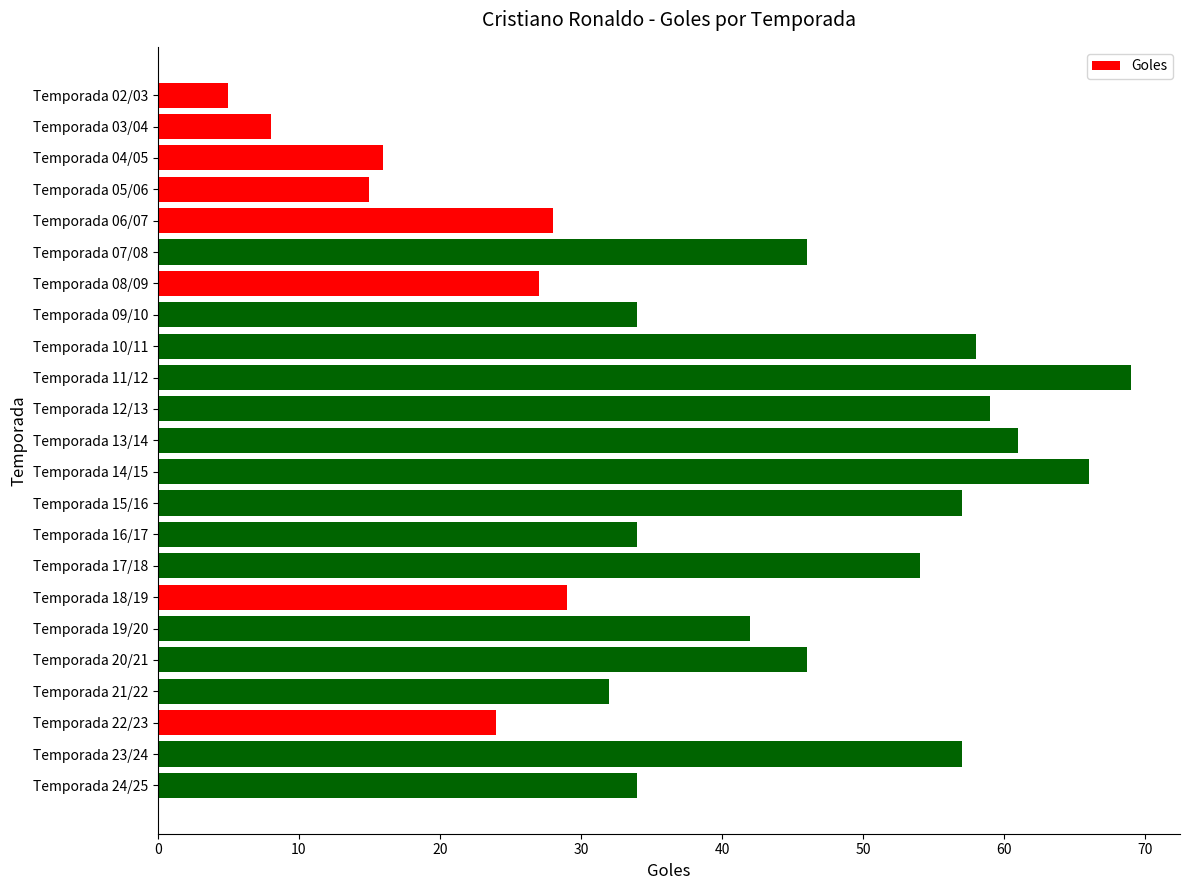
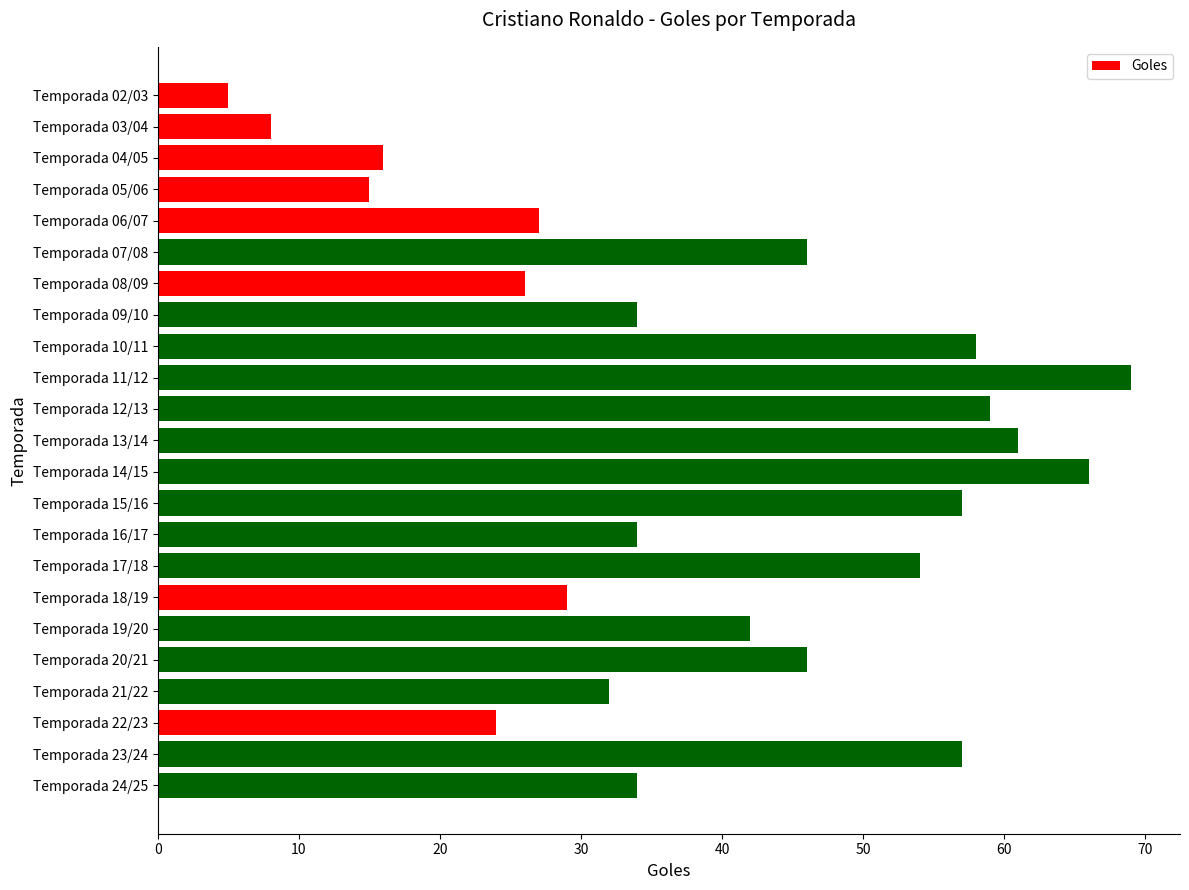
Temporada 06/07: 28 -> 27
Temporada 08/09: 27 -> 26
